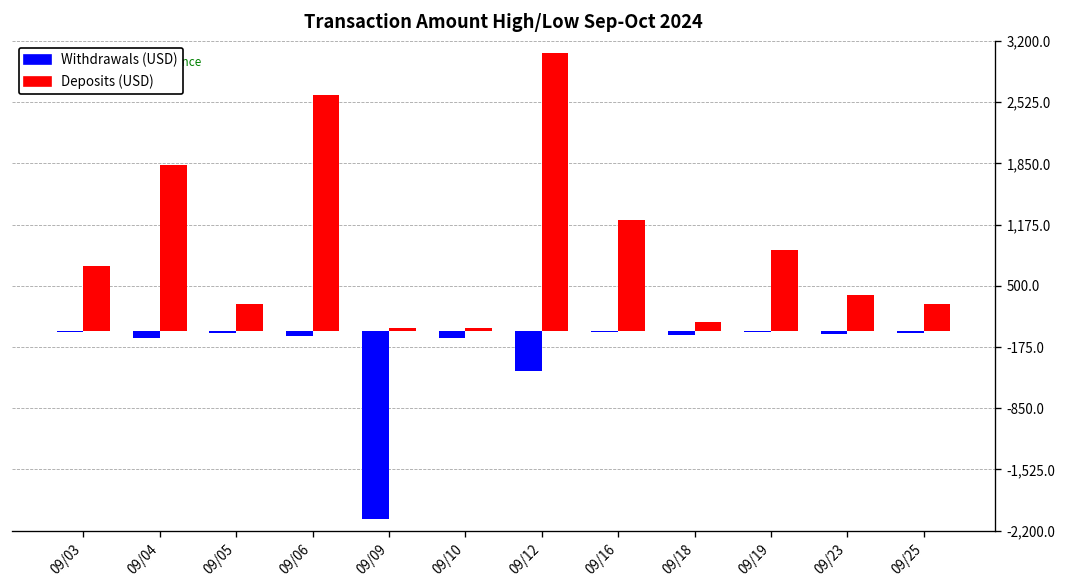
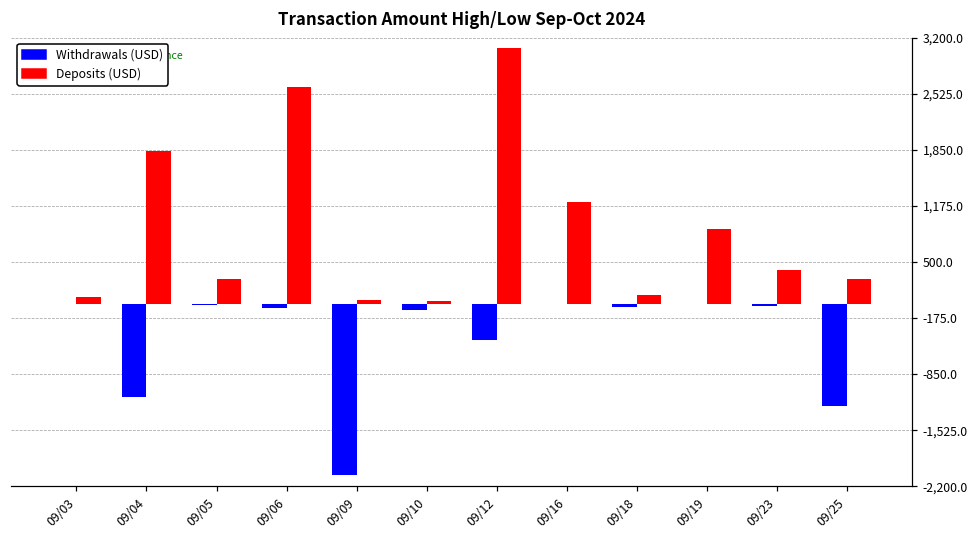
Deposits (USD), 09/03: 700 -> 100
Withdrawals (USD), 09/04: -100 -> -1,100
Withdrawals (USD), 09/25: 0 -> -1,200
